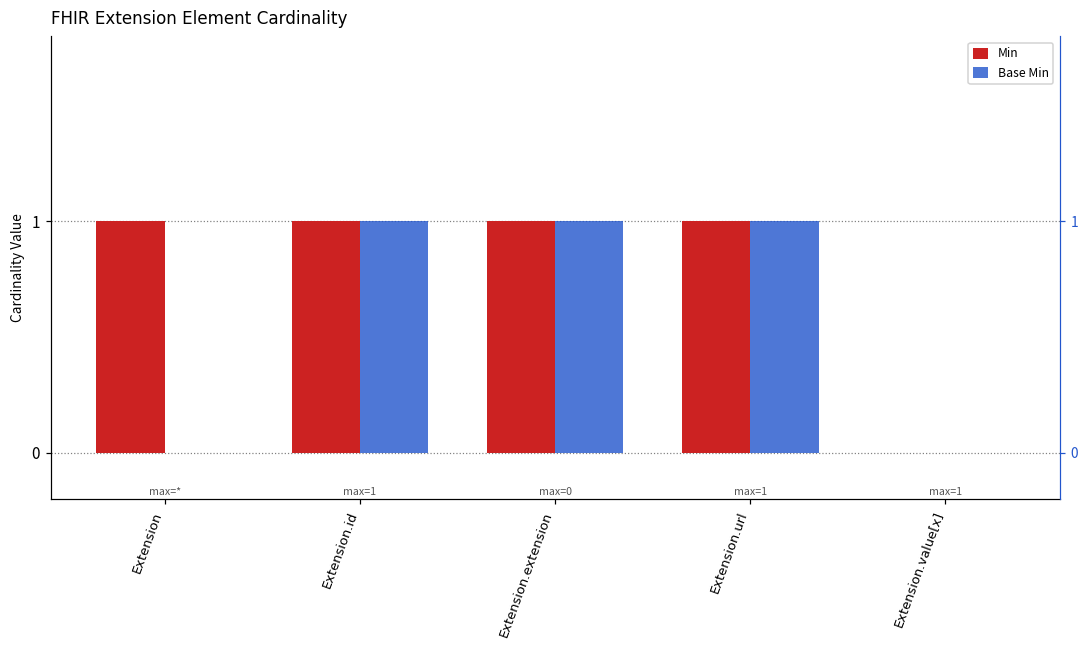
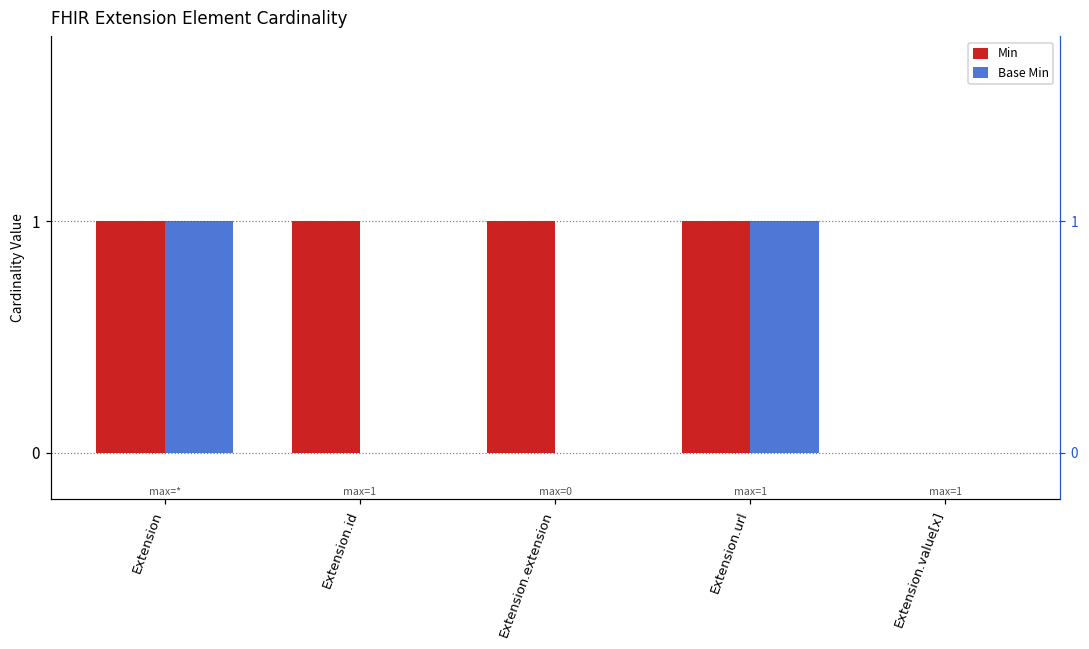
Base Min, Extension: 0 -> 1
Base Min, Extension.id: 1 -> 0
Base Min, Extension.extension: 1 -> 0
